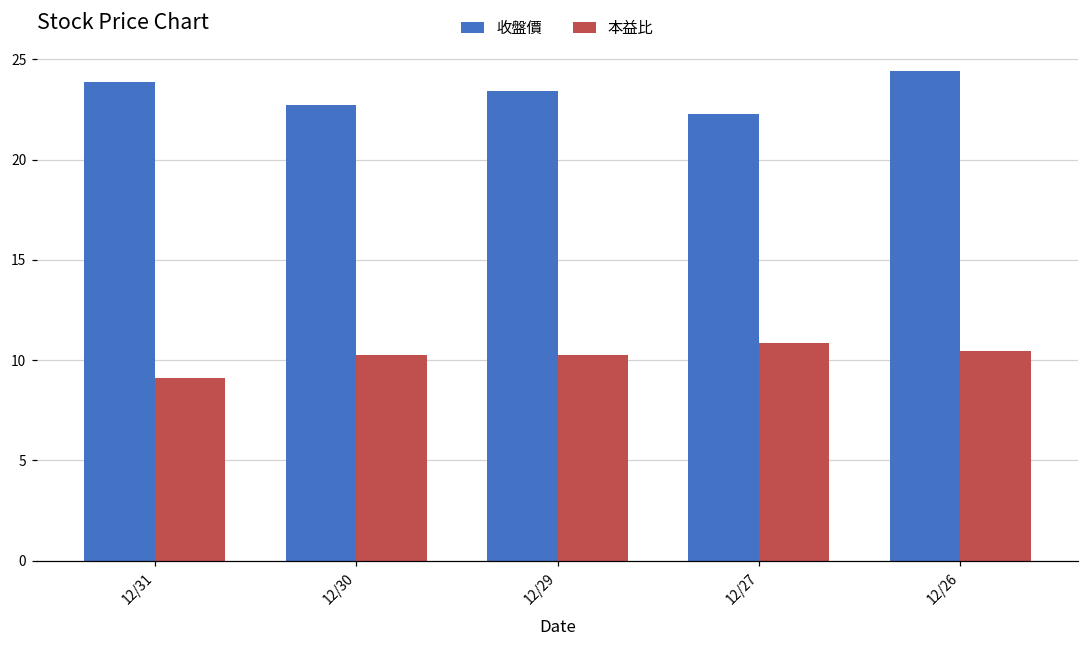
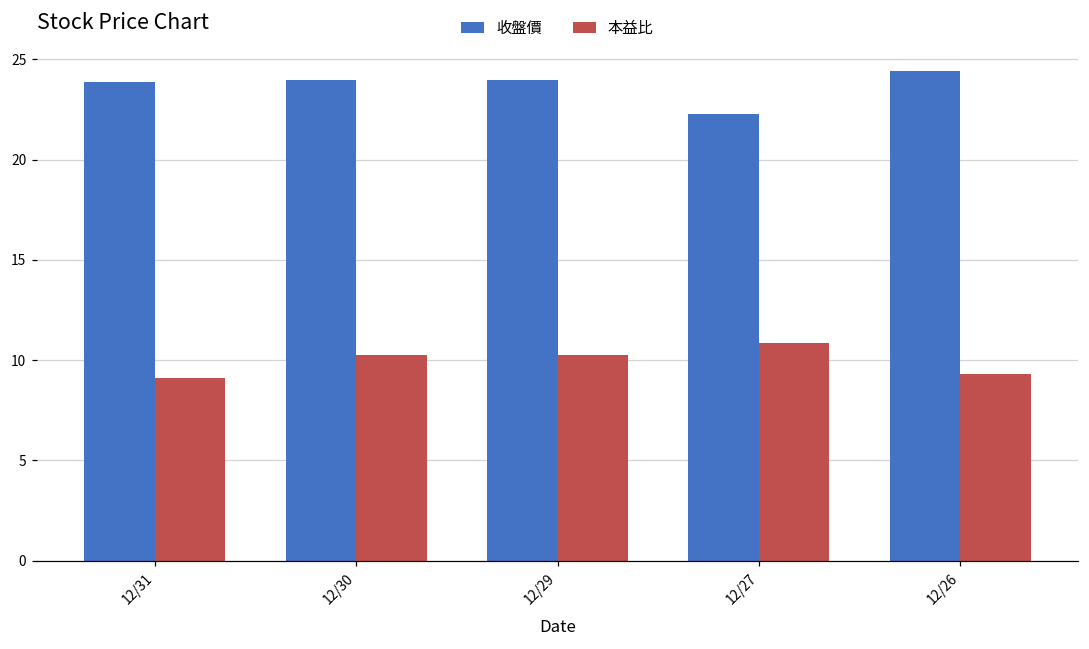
收盤價, 12/30: 22.7 -> 24.0
收盤價, 12/29: 23.4 -> 24.0
本益比, 12/26: 10.5 -> 9.3
